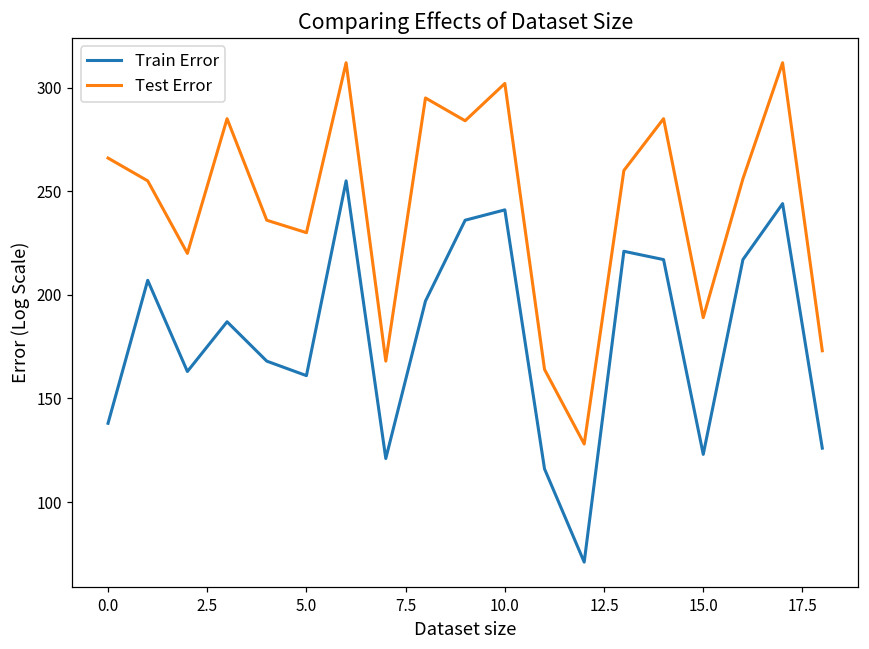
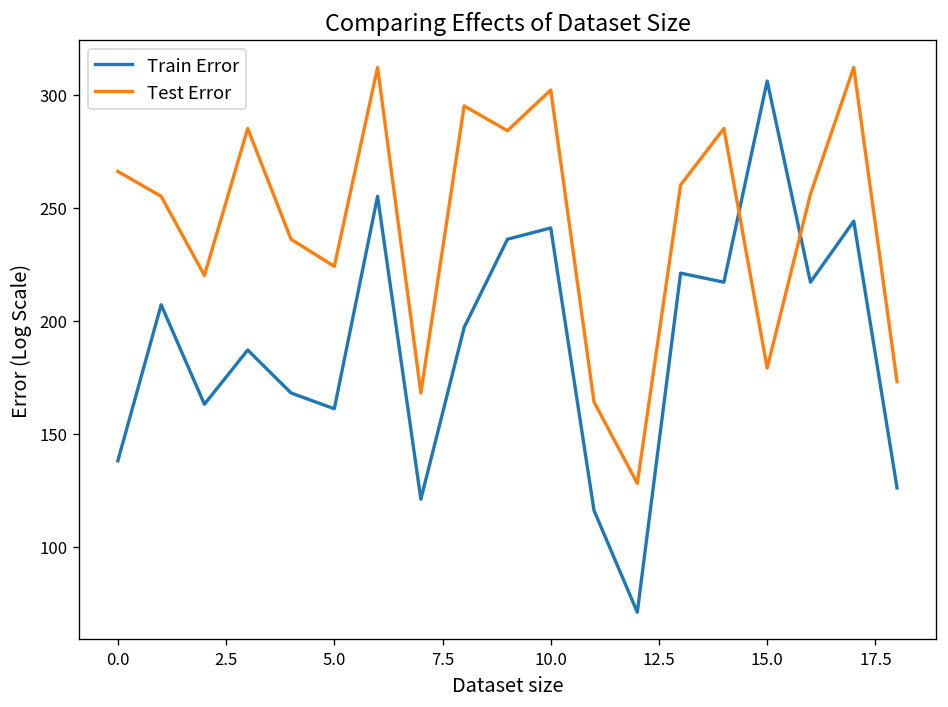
Test Error, 5.0: 230 -> 224
Train Error, 15.0: 123 -> 306
Test Error, 15.0: 189 -> 179
